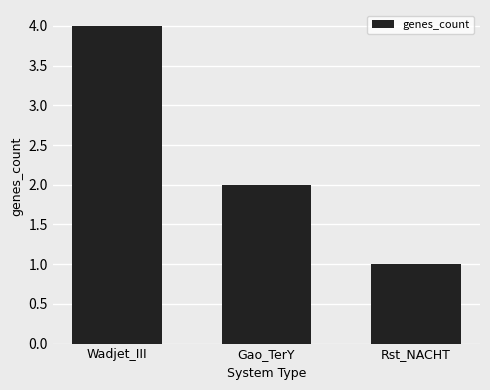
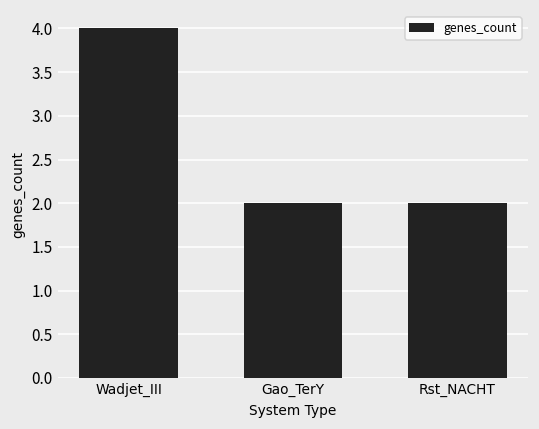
Rst_NACHT: 1 -> 2
